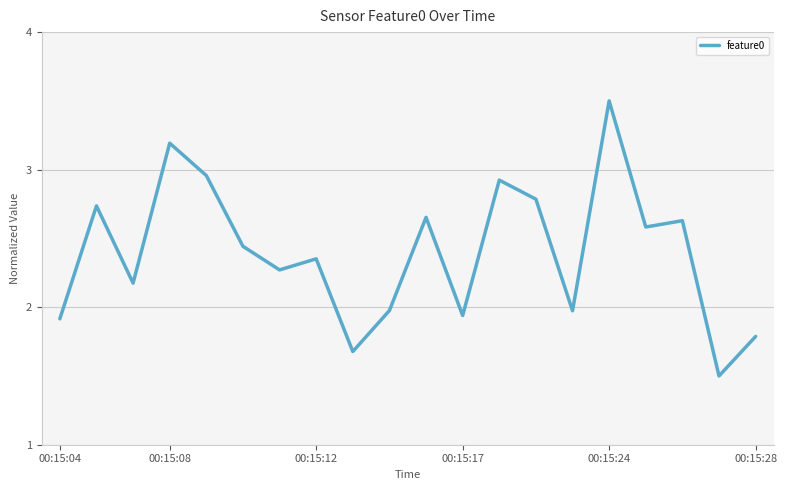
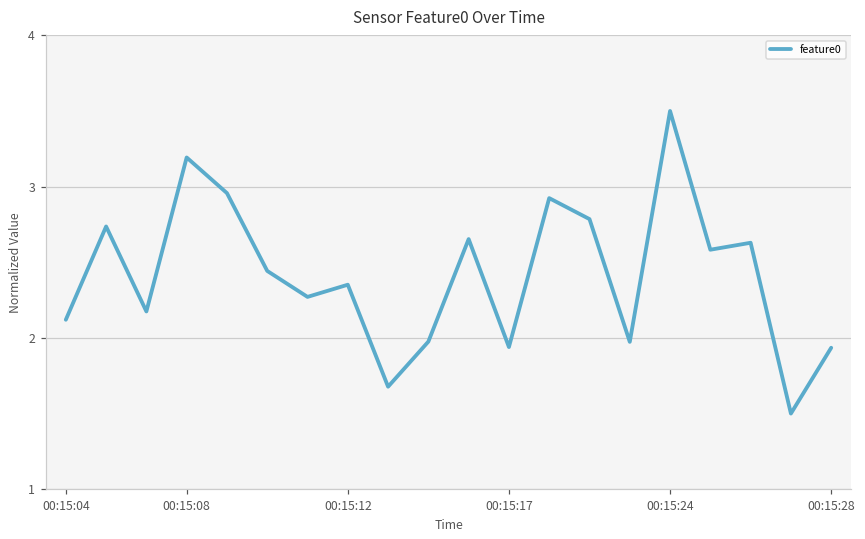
00:15:04: 1.92 -> 2.12
00:15:28: 1.79 -> 1.93
